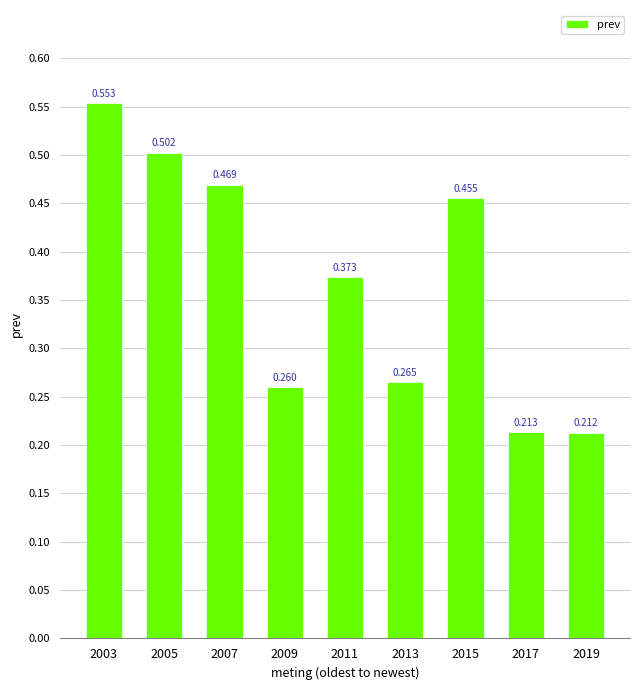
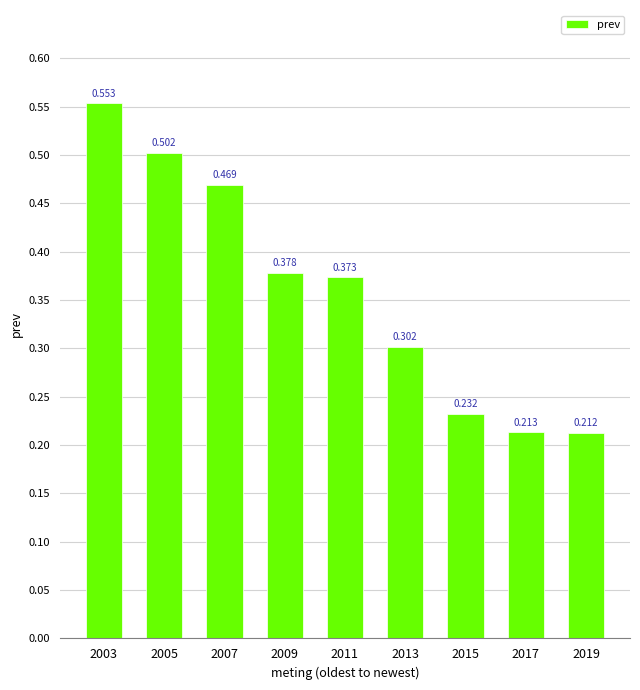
2009: 0.260 -> 0.378
2013: 0.265 -> 0.302
2015: 0.455 -> 0.232
